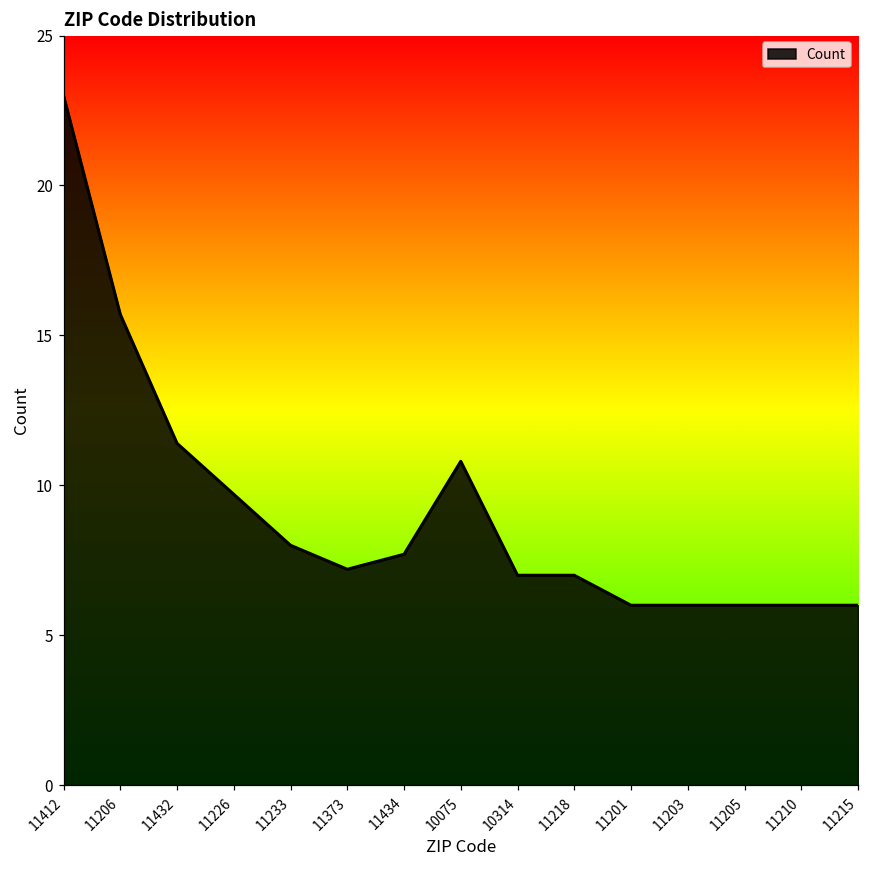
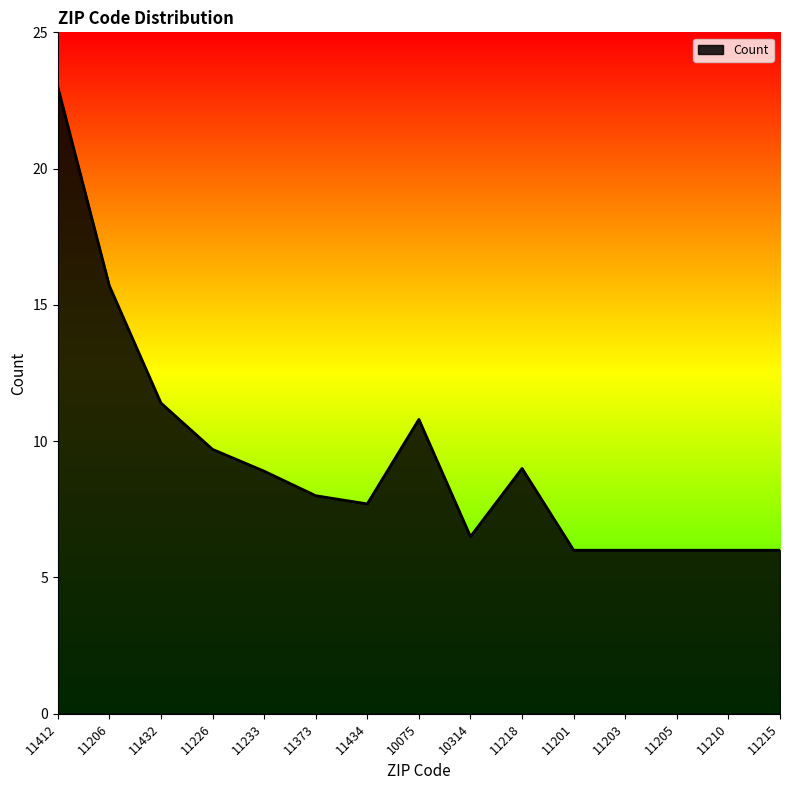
11233: 8.0 -> 8.9
11373: 7.2 -> 8.0
10314: 7.0 -> 6.5
11218: 7 -> 9
